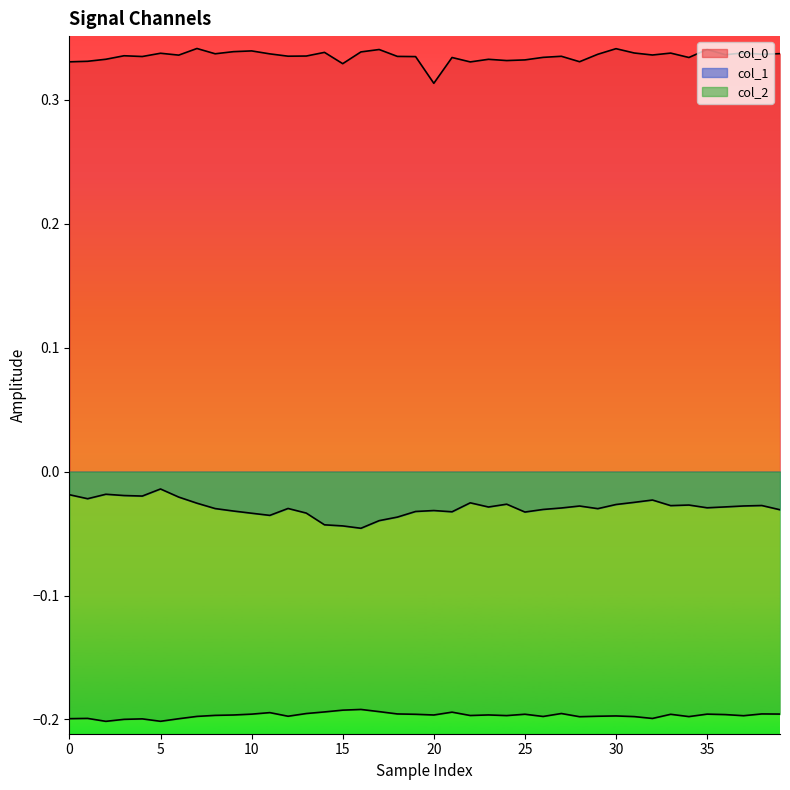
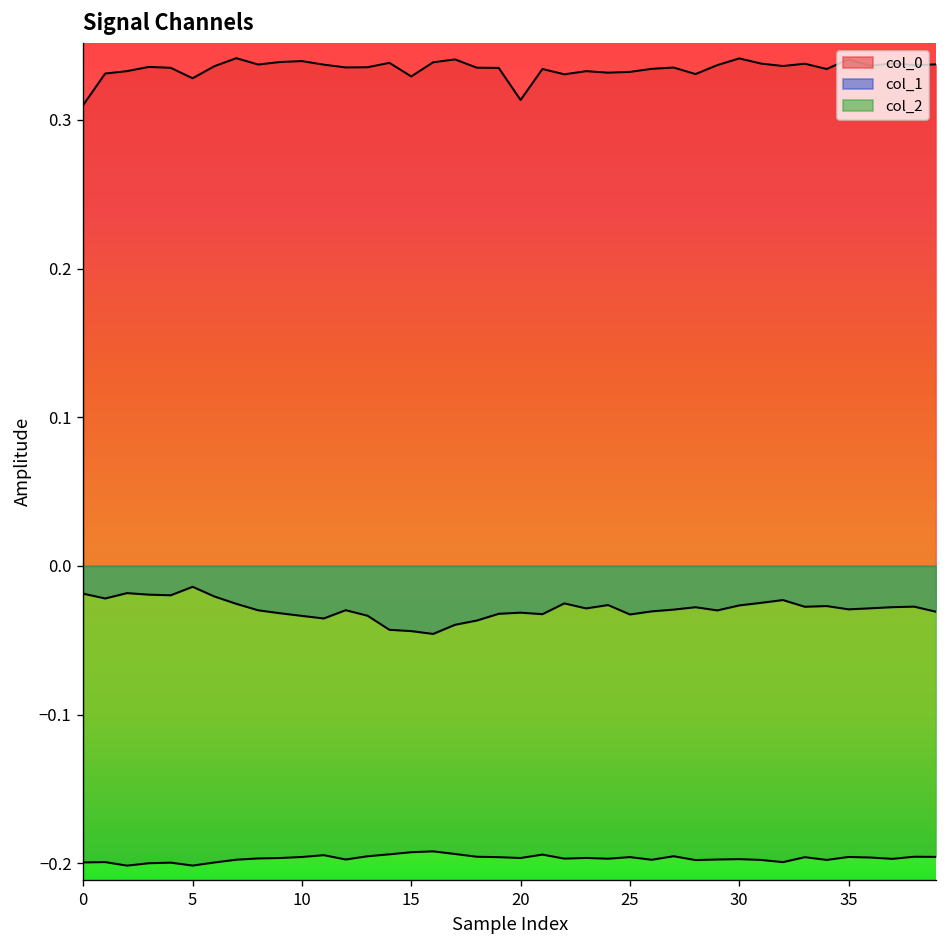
col_0, 0: 0.331 -> 0.310
col_0, 5: 0.338 -> 0.328
